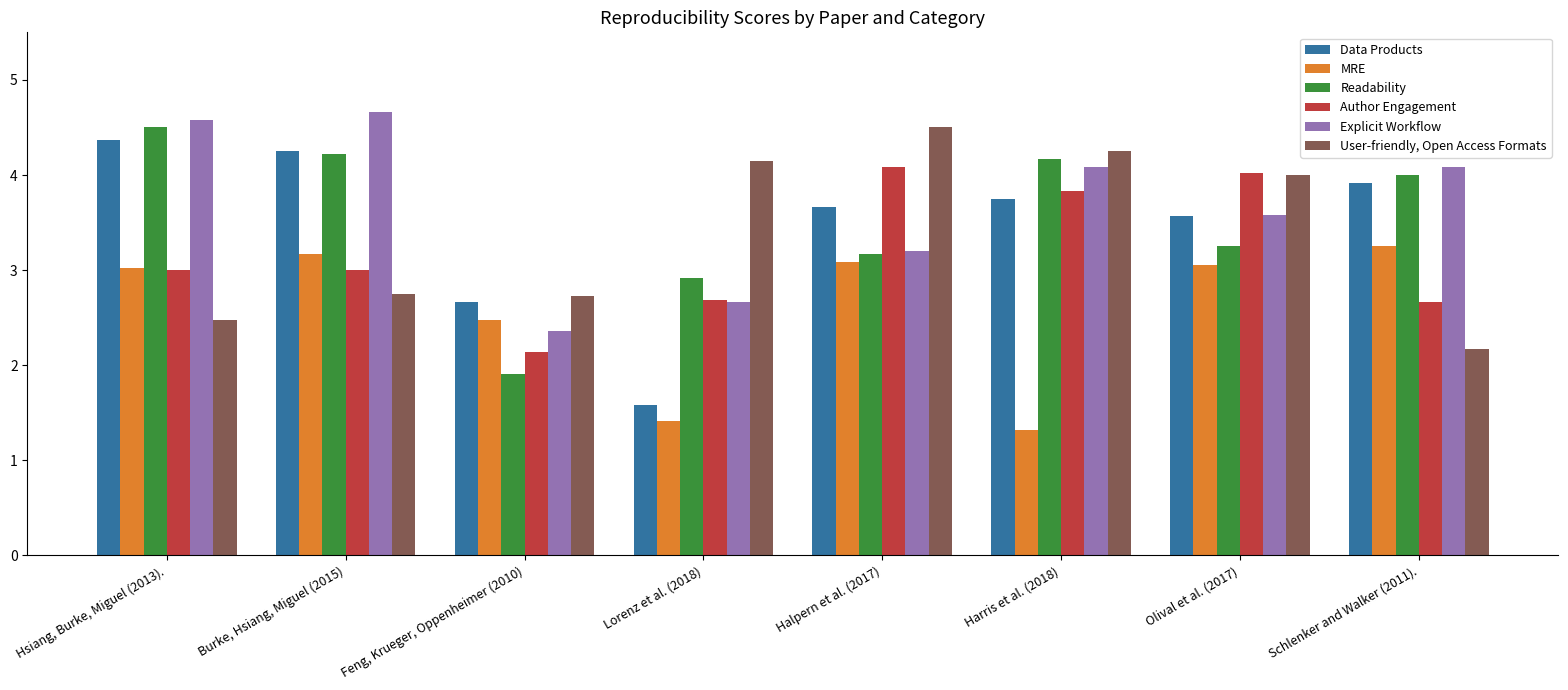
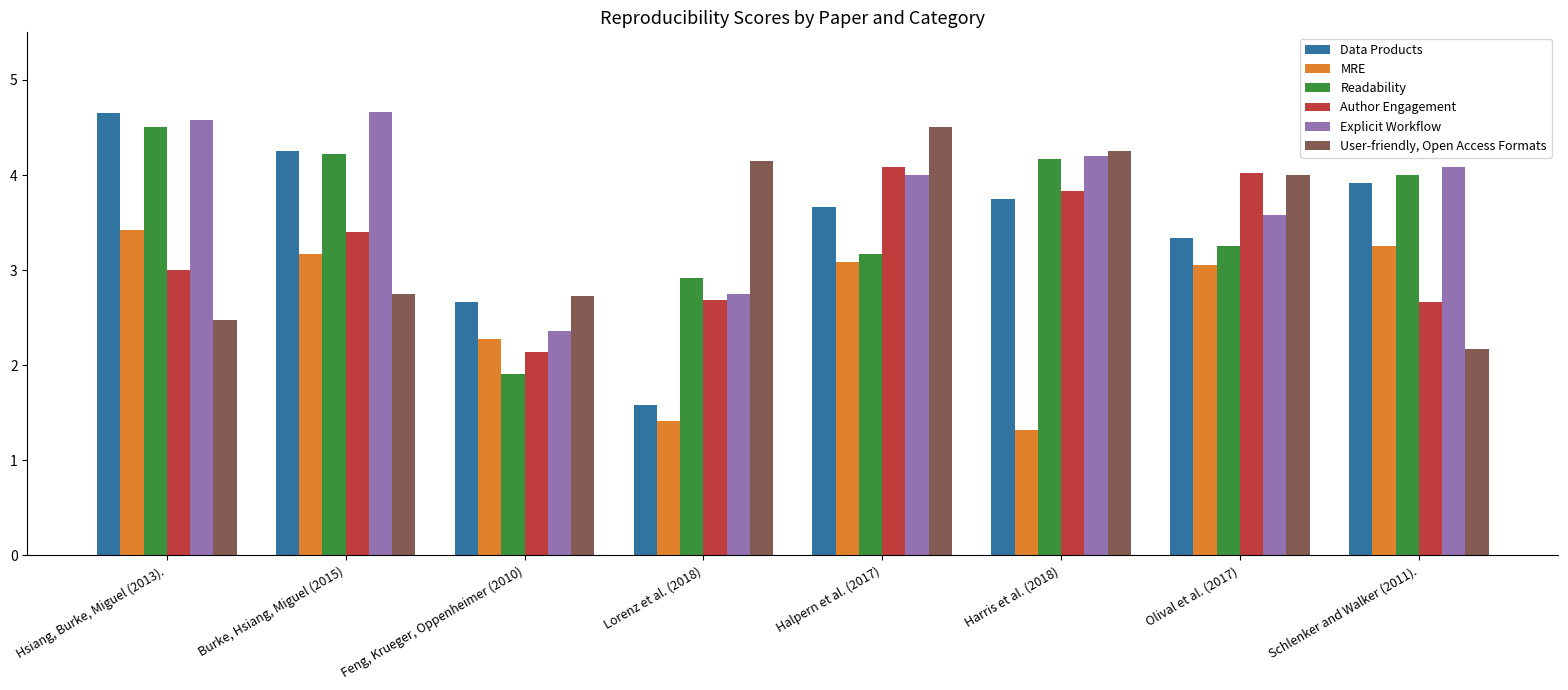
Data Products, Hsiang, Burke, Miguel (2013).: 4.4 -> 4.7
MRE, Hsiang, Burke, Miguel (2013).: 3.0 -> 3.4
Author Engagement, Burke, Hsiang, Miguel (2015): 3.0 -> 3.4
MRE, Feng, Krueger, Oppenheimer (2010): 2.5 -> 2.3
Explicit Workflow, Lorenz et al. (2018): 2.7 -> 2.8
Explicit Workflow, Halpern et al. (2017): 3.2 -> 4.0
Explicit Workflow, Harris et al. (2018): 4.1 -> 4.2
Data Products, Olival et al. (2017): 3.6 -> 3.3
